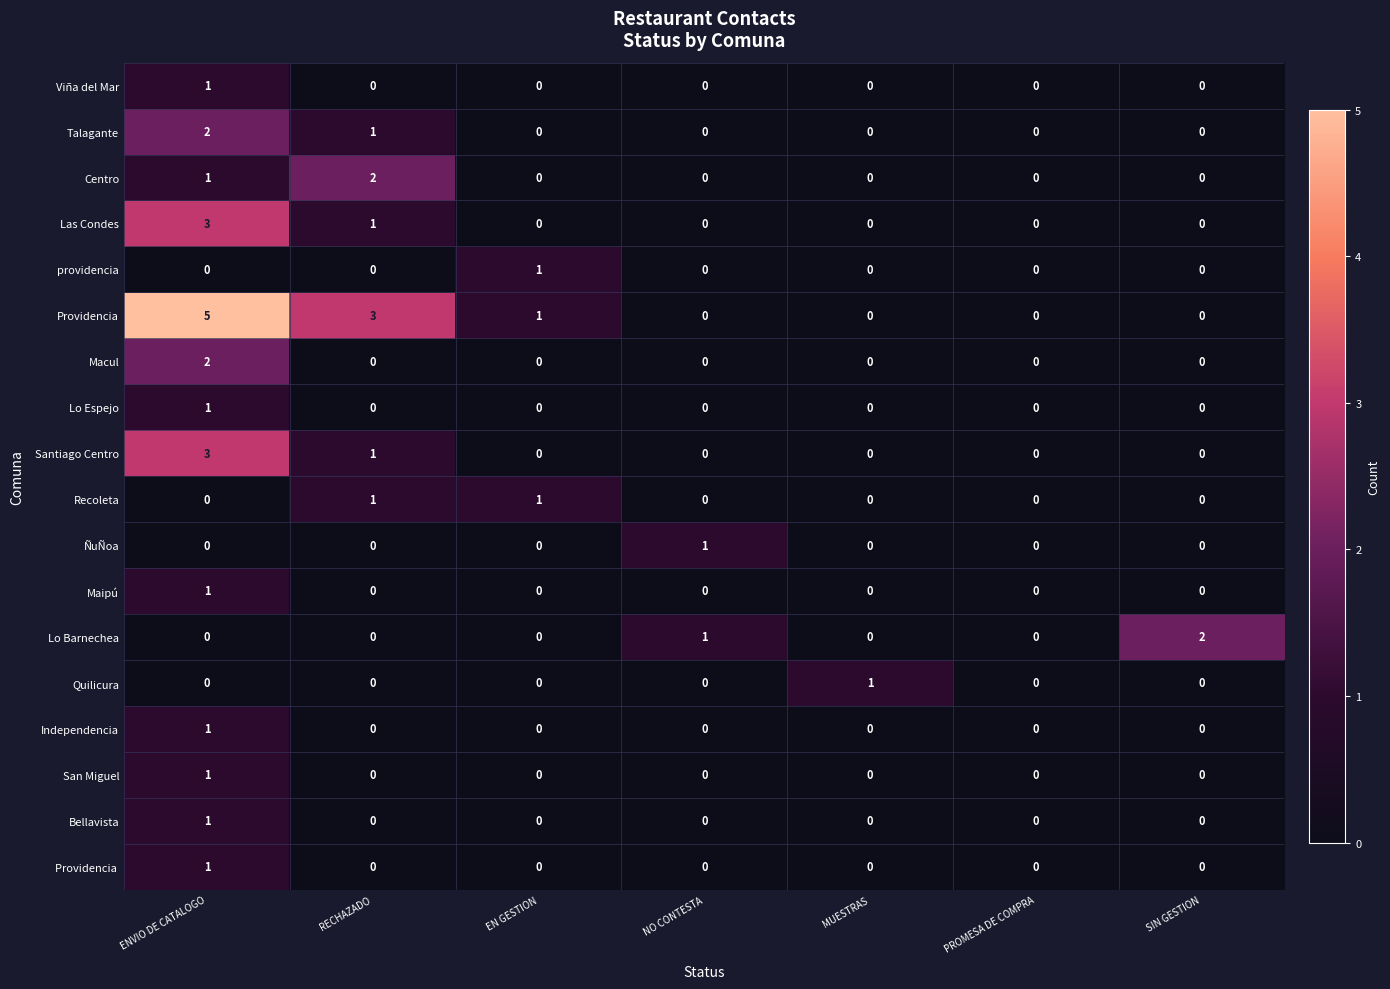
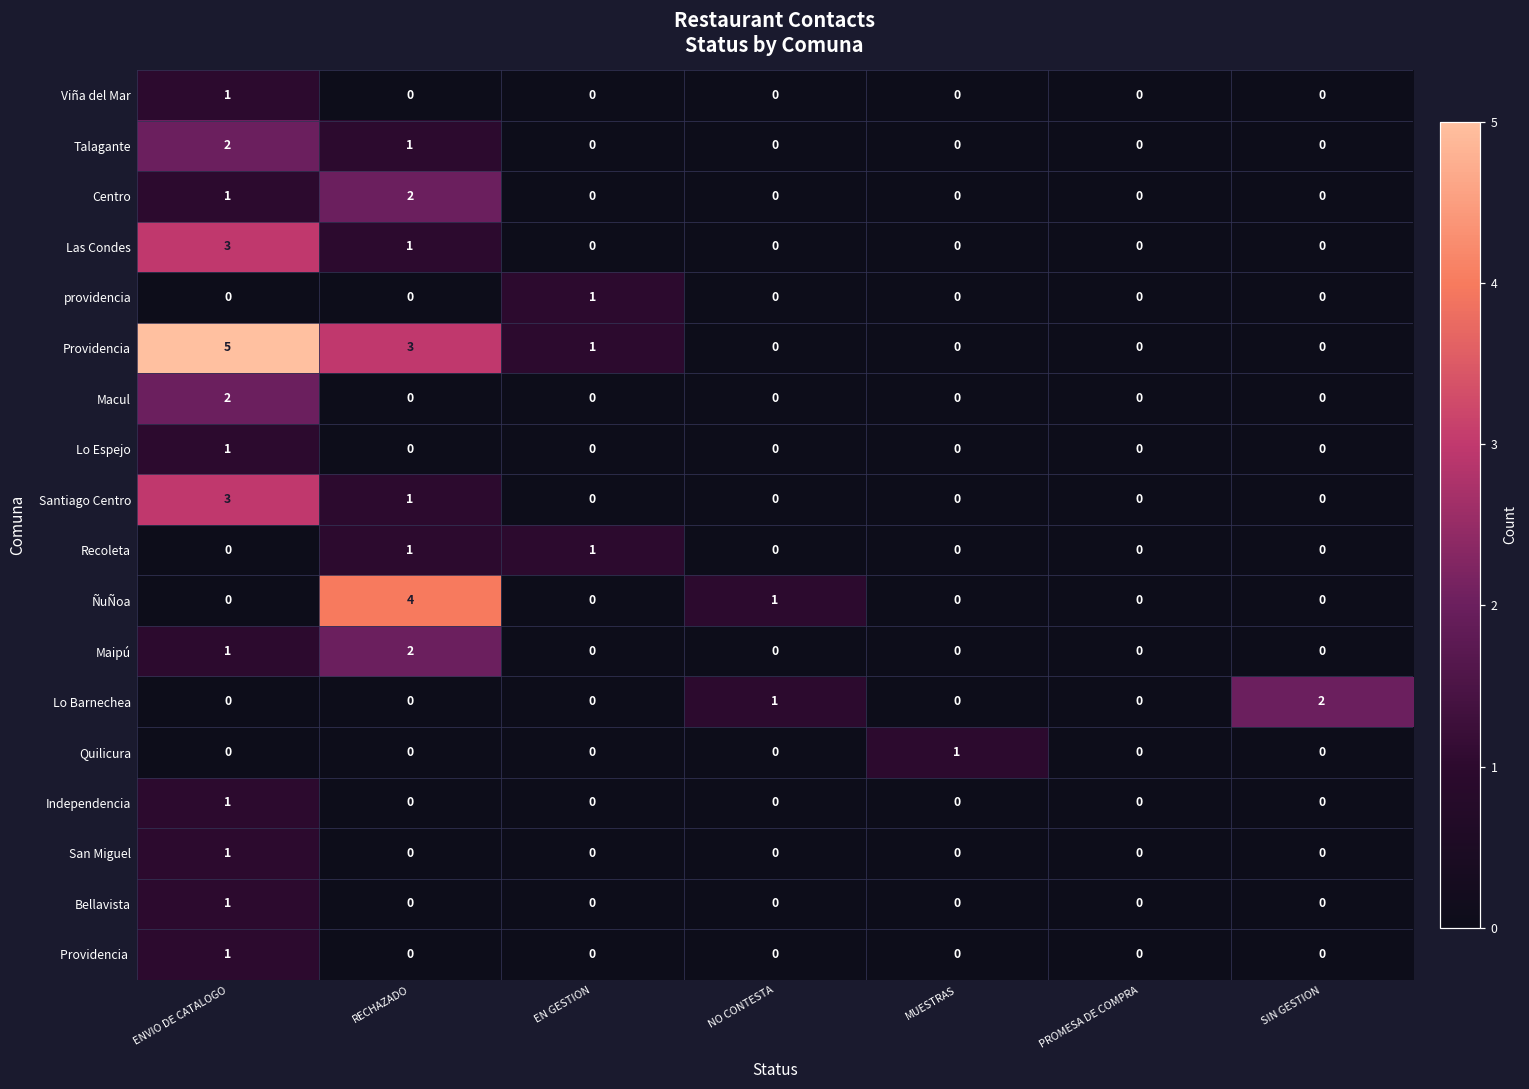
ÑuÑoa, RECHAZADO: 0 -> 4
Maipú, RECHAZADO: 0 -> 2
